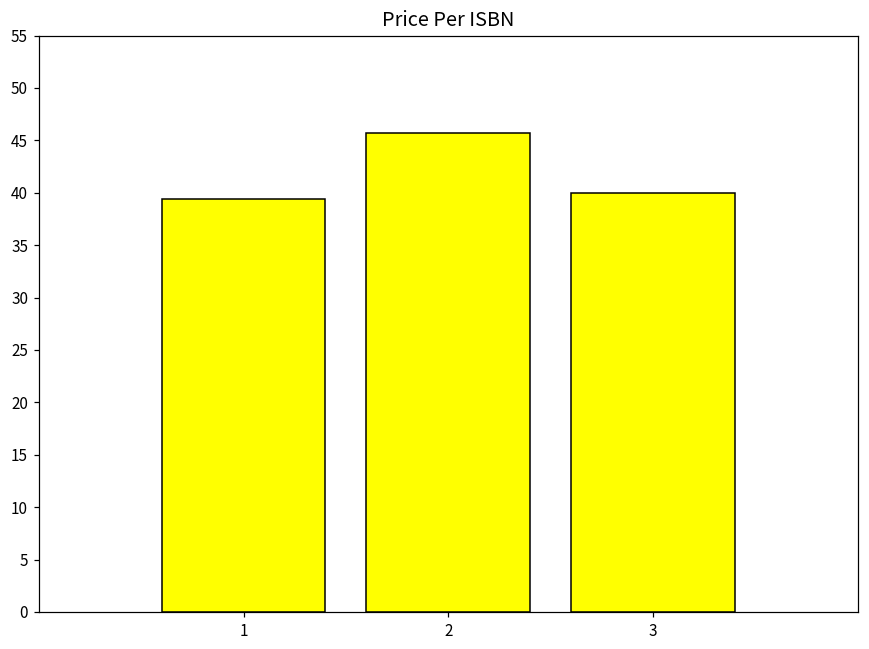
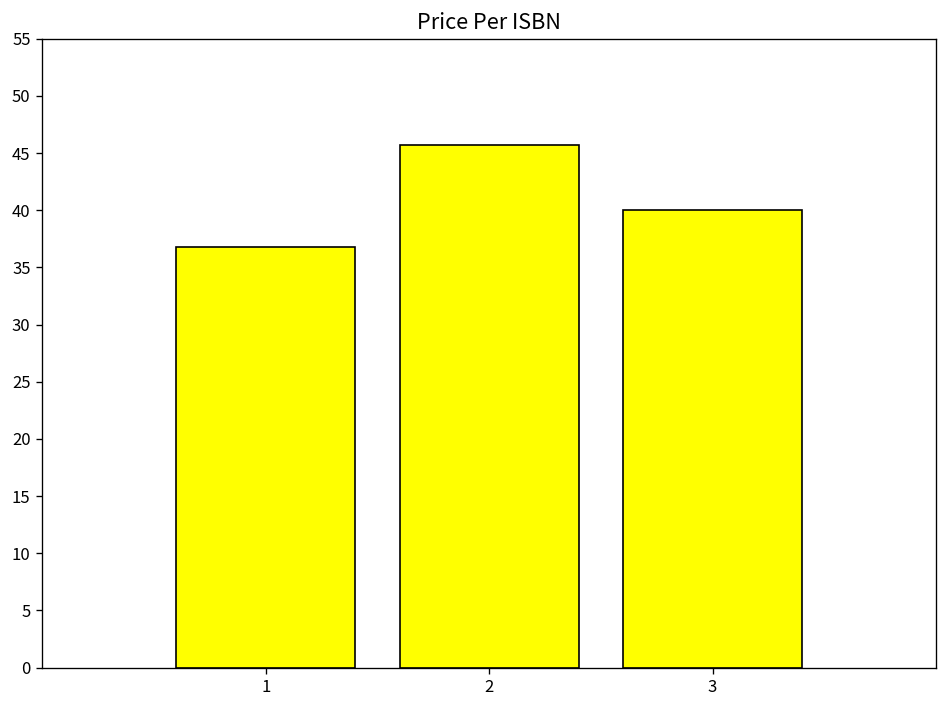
1: 39 -> 37
